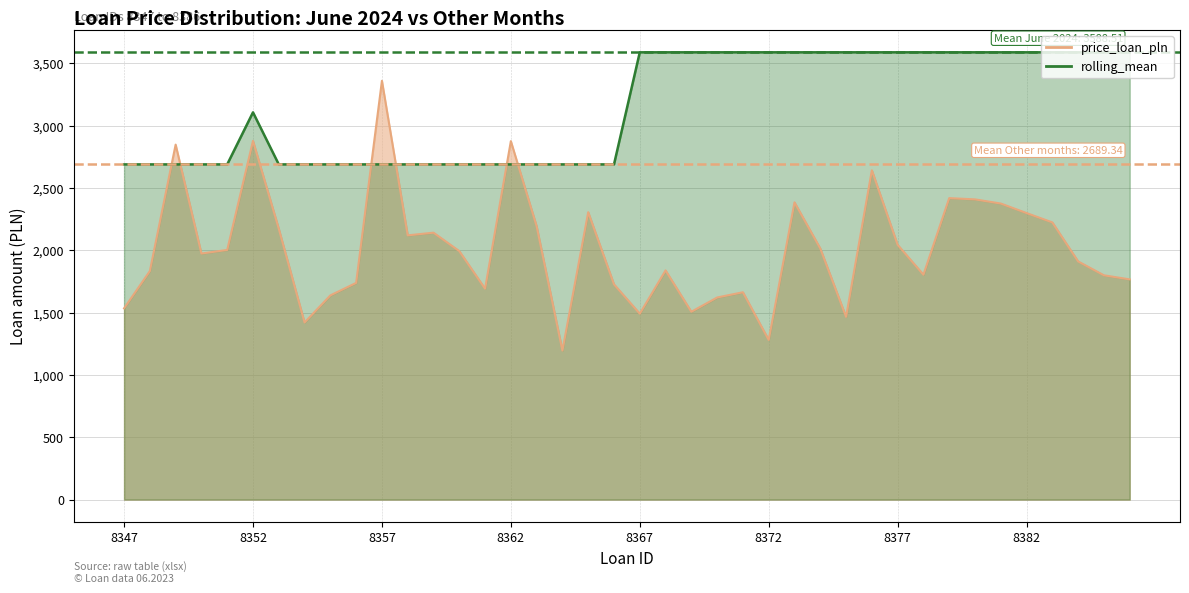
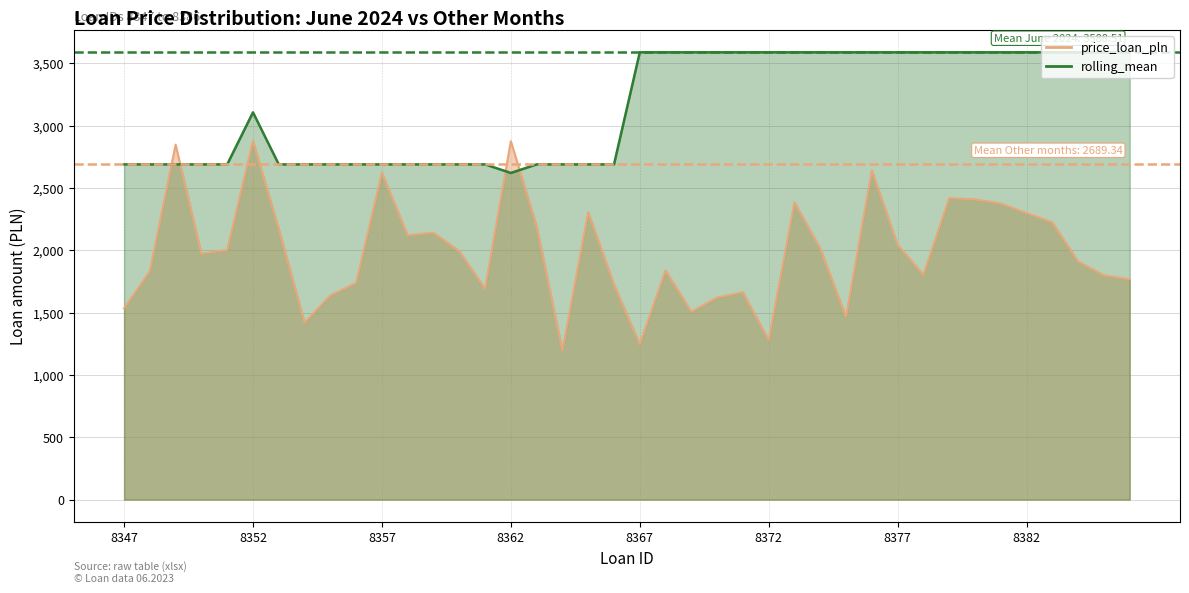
price_loan_pln, 8357: 3,360 -> 2,620
rolling_mean, 8362: 2,690 -> 2,620
price_loan_pln, 8367: 1,490 -> 1,250
